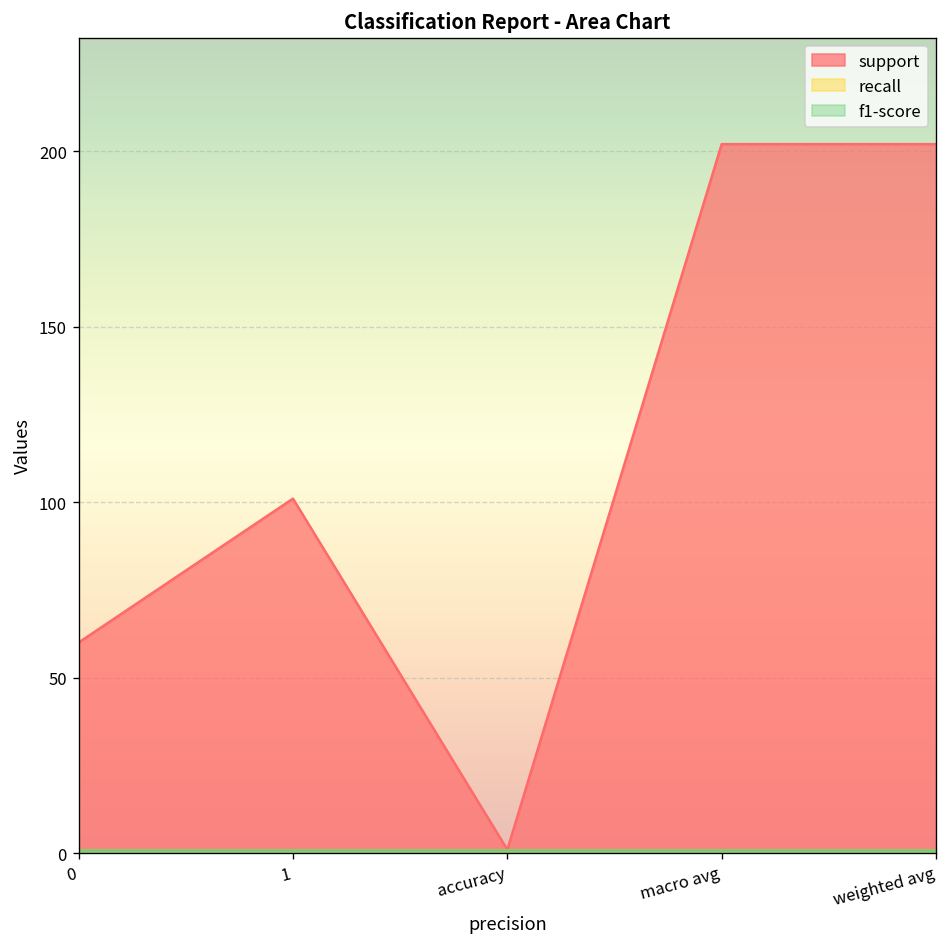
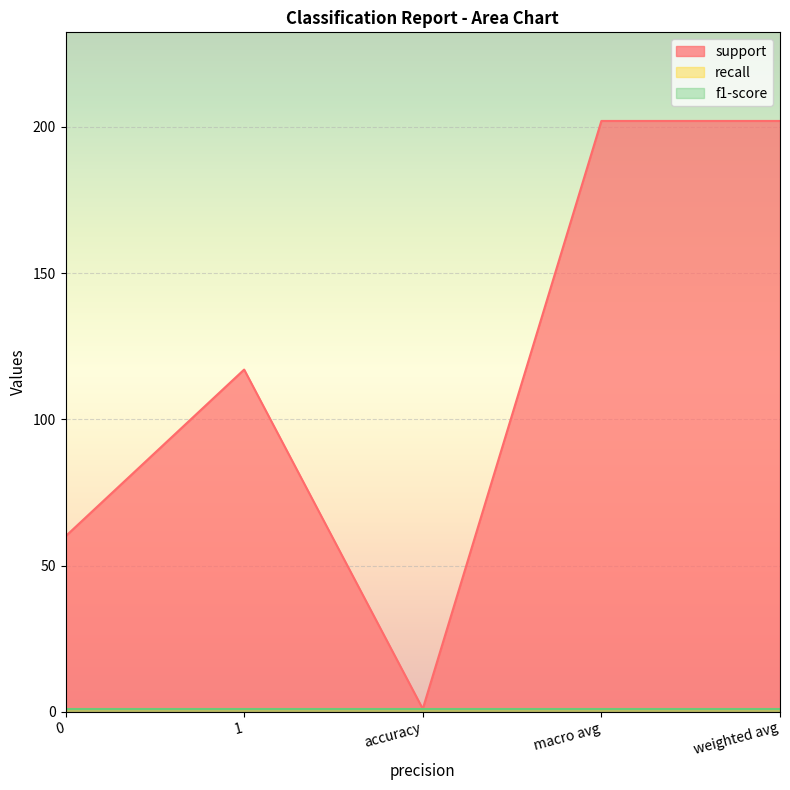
support, 1: 101 -> 117
